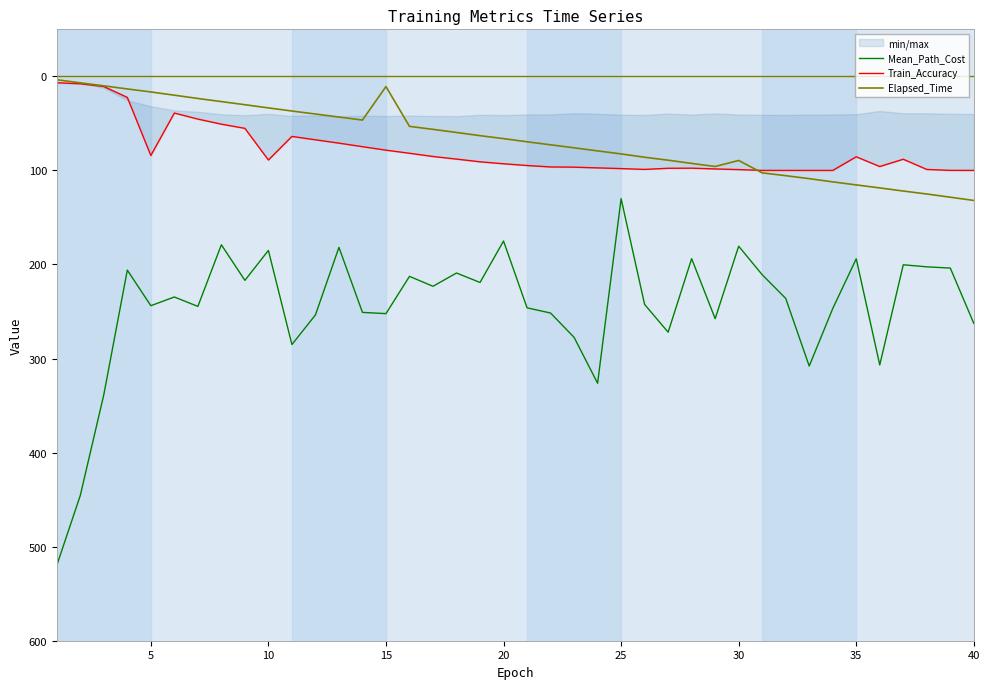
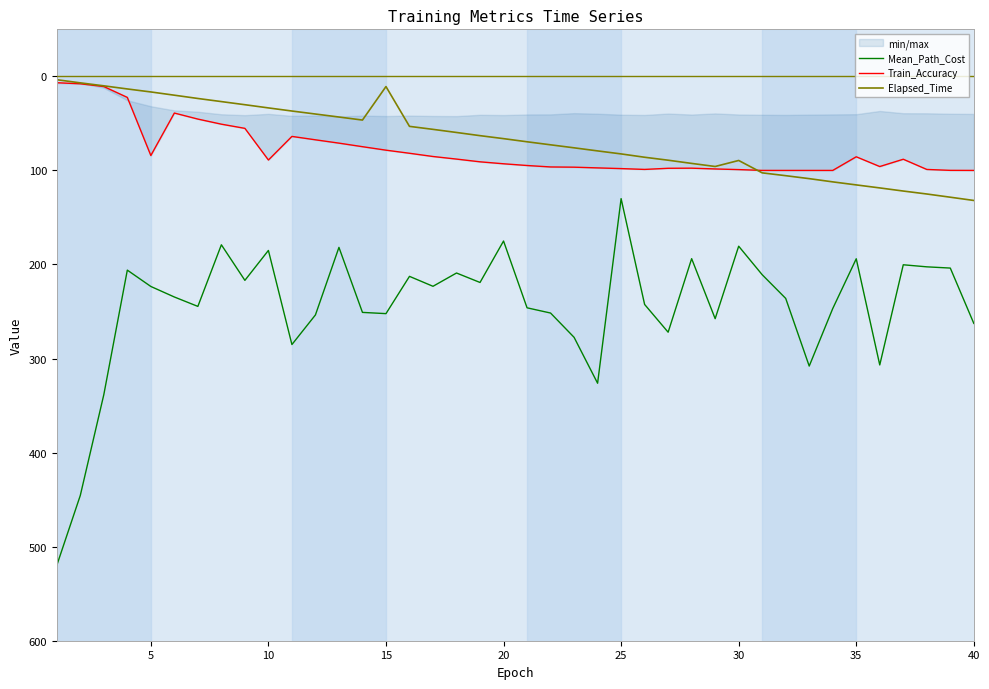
Mean_Path_Cost, 5: 240 -> 220
